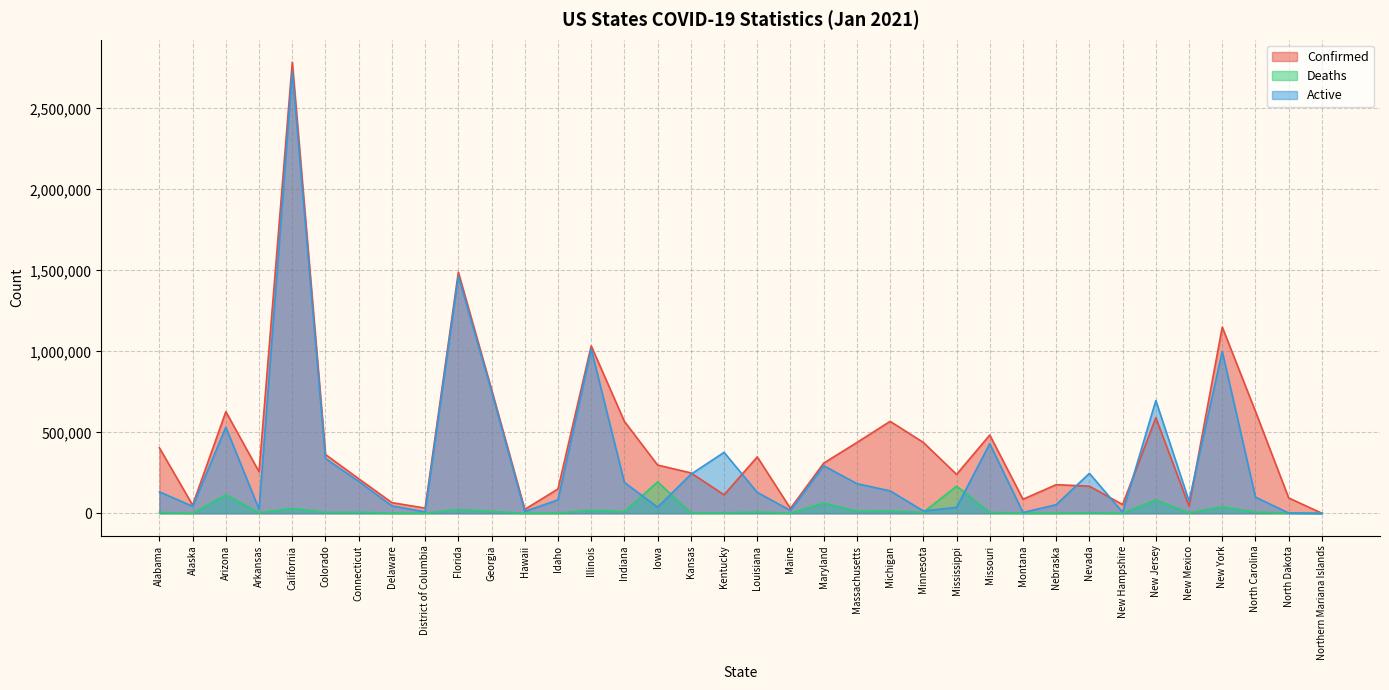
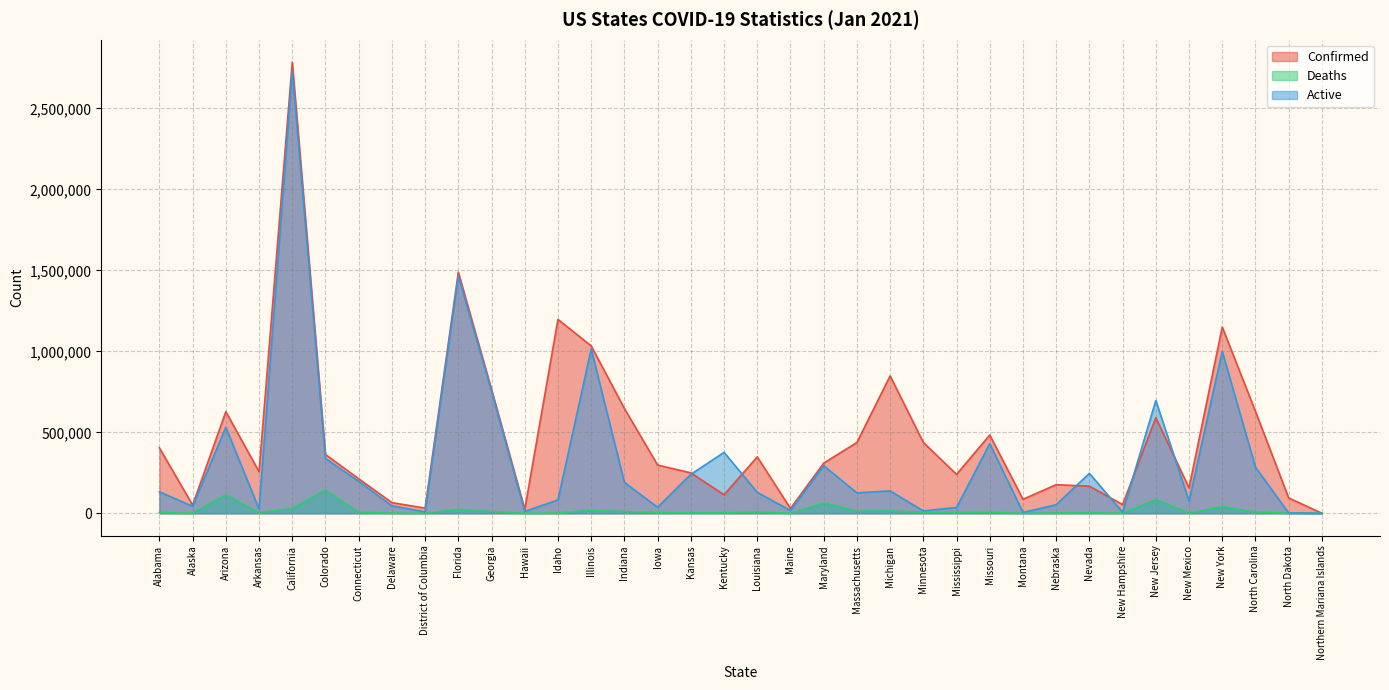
Deaths, Colorado: 10,000 -> 140,000
Confirmed, Idaho: 150,000 -> 1,200,000
Confirmed, Indiana: 570,000 -> 650,000
Deaths, Iowa: 190,000 -> 0
Active, Massachusetts: 180,000 -> 130,000
Confirmed, Michigan: 570,000 -> 850,000
Deaths, Mississippi: 170,000 -> 10,000
Confirmed, New Mexico: 40,000 -> 160,000
Active, North Carolina: 100,000 -> 280,000
